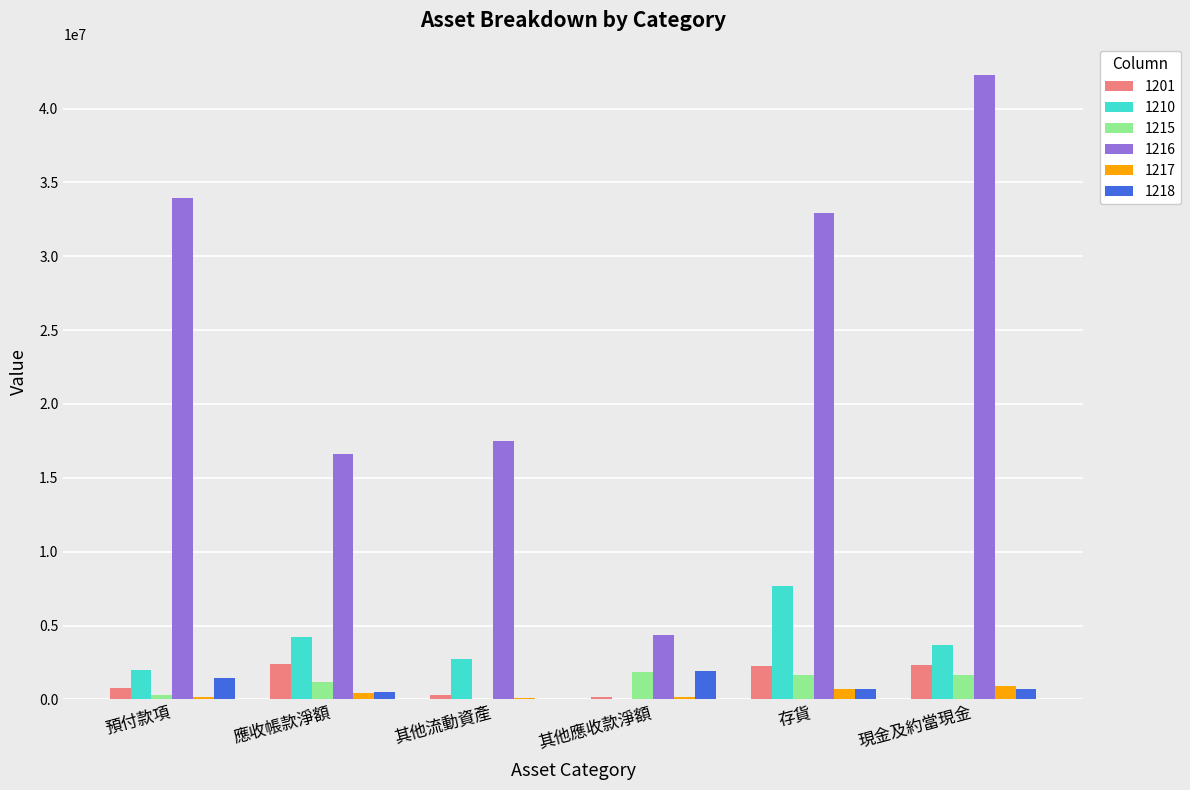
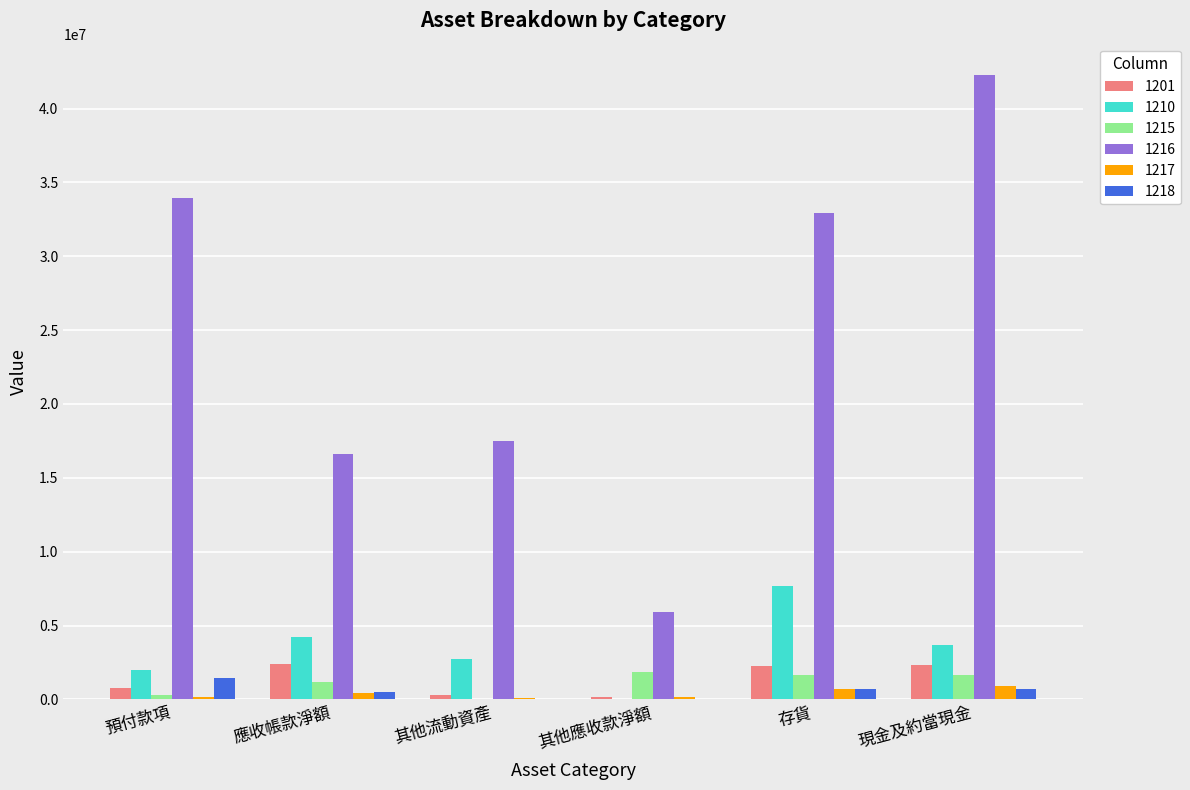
1216, 其他應收款淨額: 4300000 -> 5900000
1218, 其他應收款淨額: 1900000 -> 0
